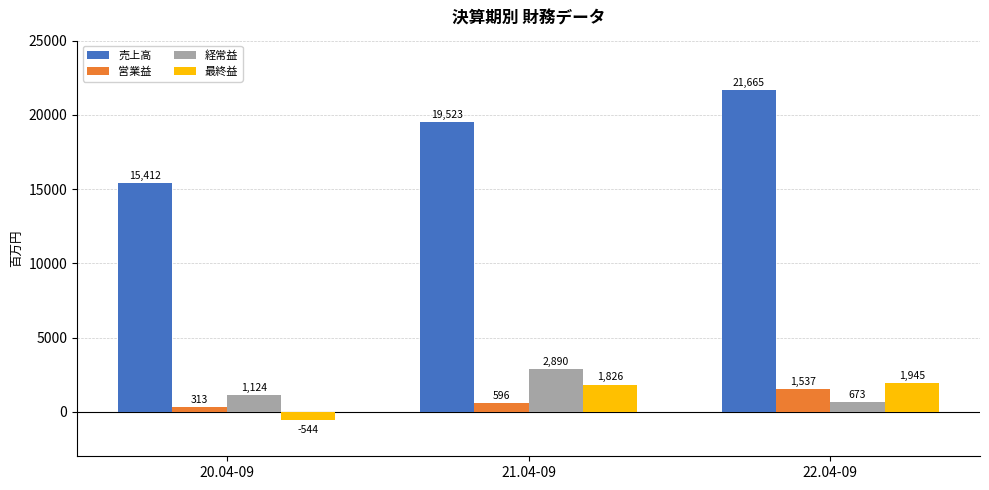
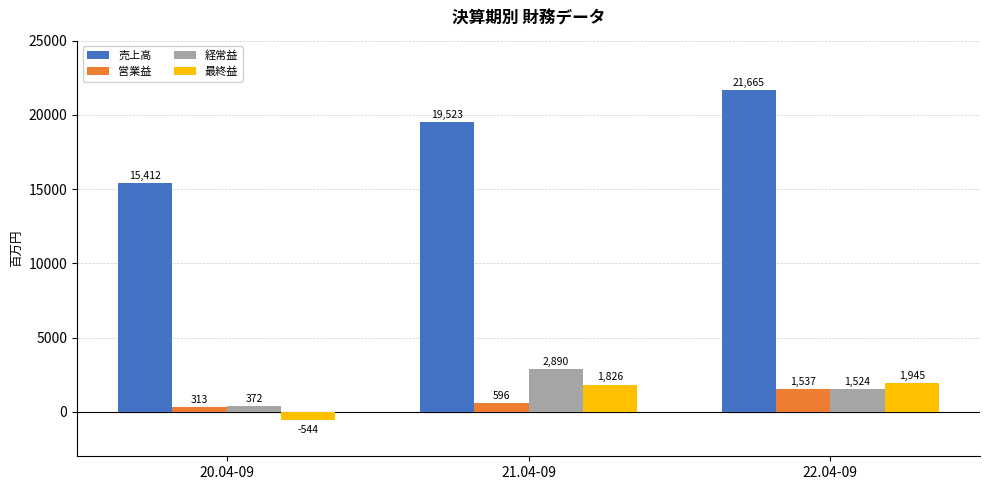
経常益, 20.04-09: 1,124 -> 372
経常益, 22.04-09: 673 -> 1,524
